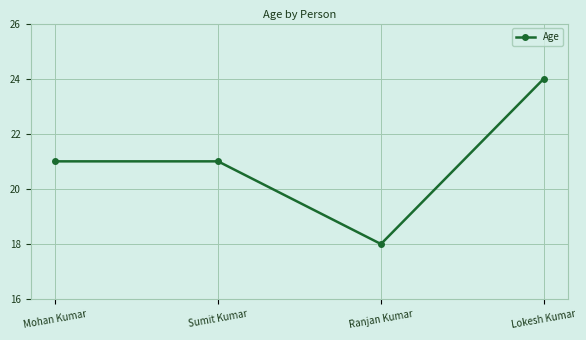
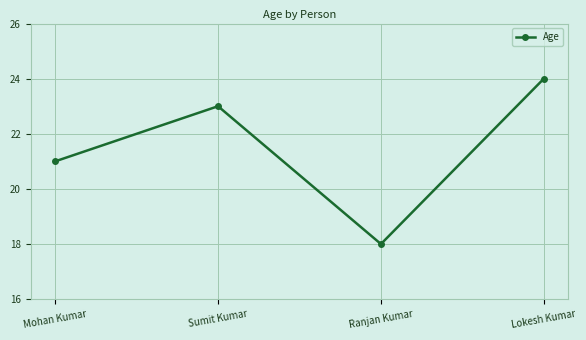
Sumit Kumar: 21 -> 23
